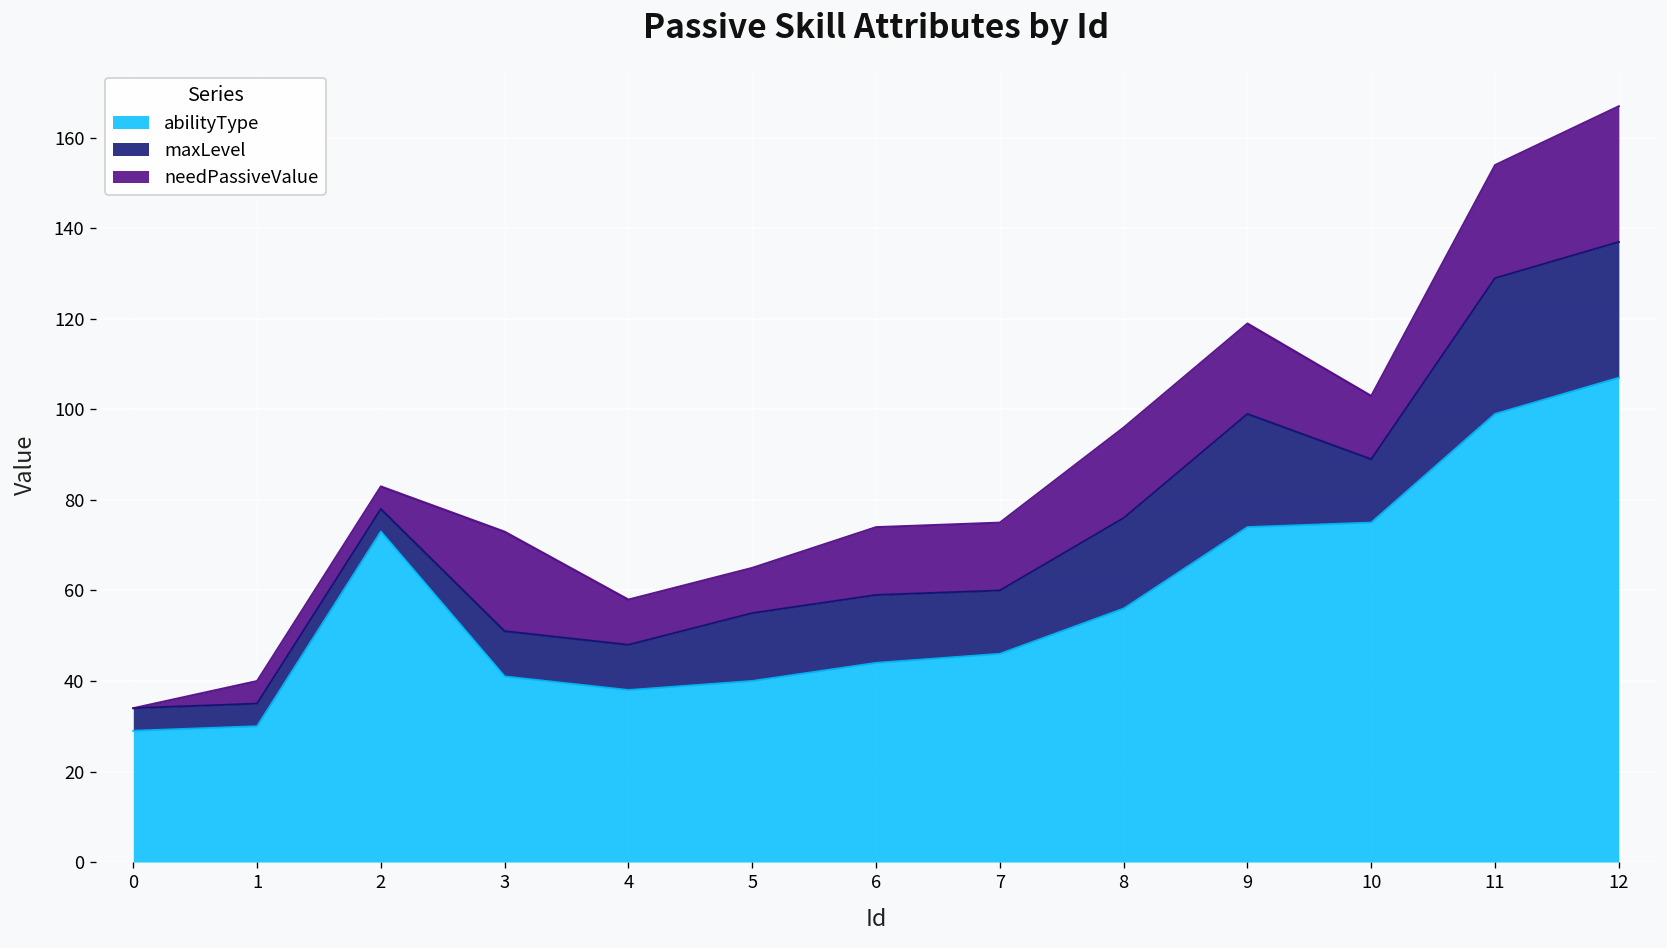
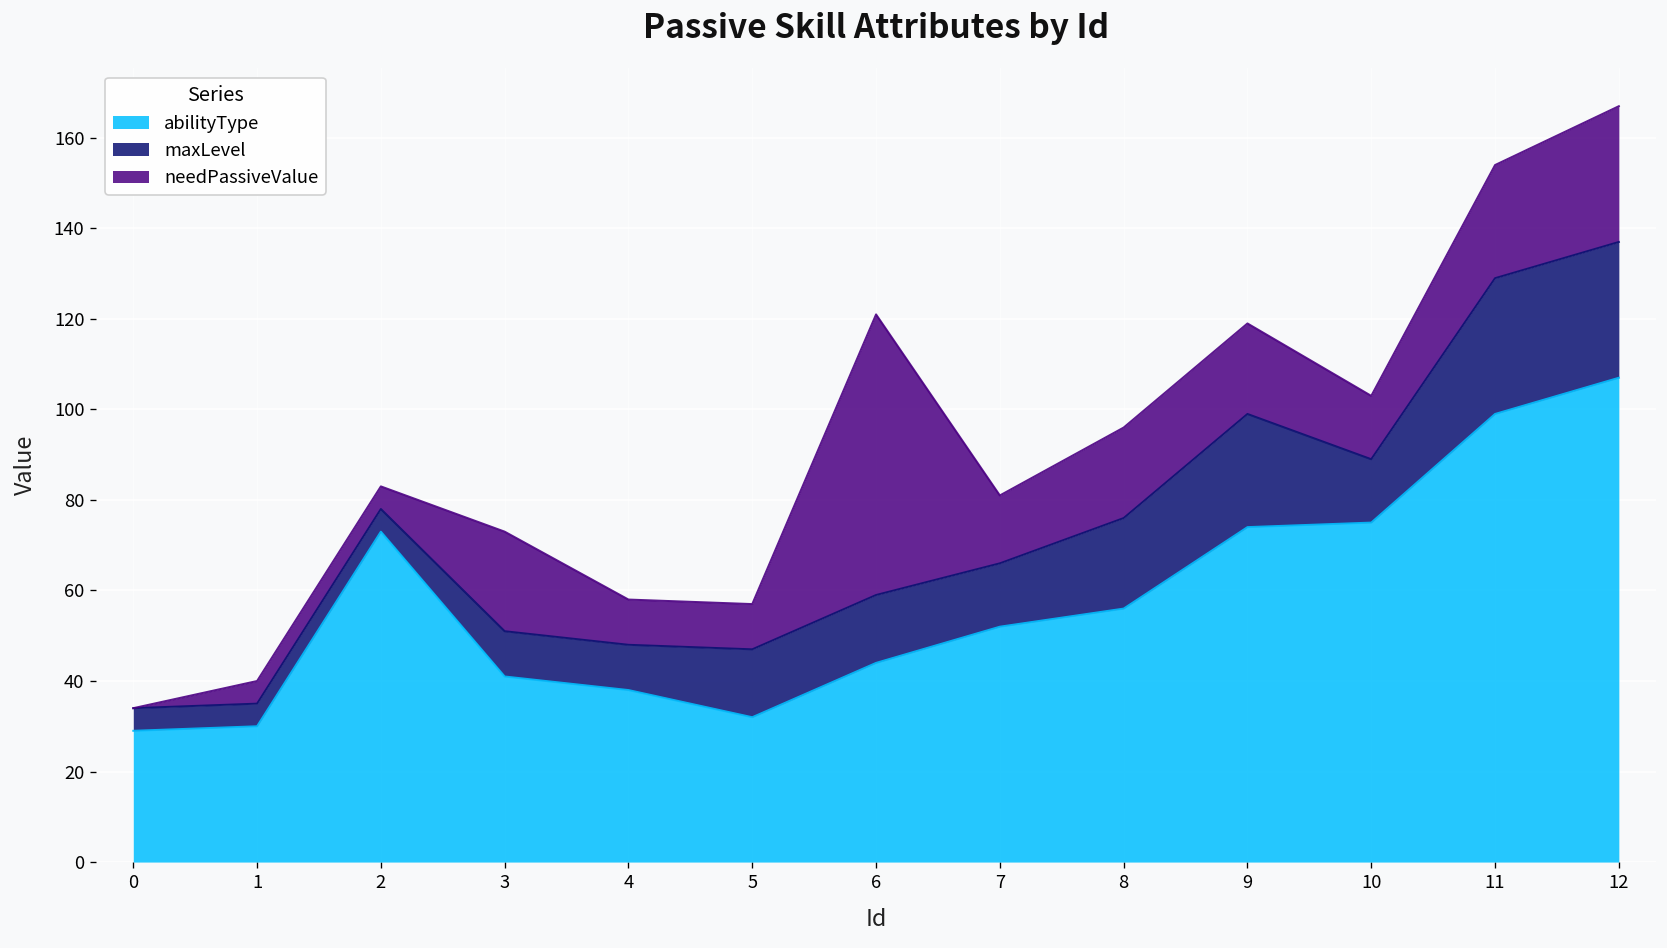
abilityType, 5: 40 -> 32
needPassiveValue, 6: 15 -> 62
abilityType, 7: 46 -> 52
